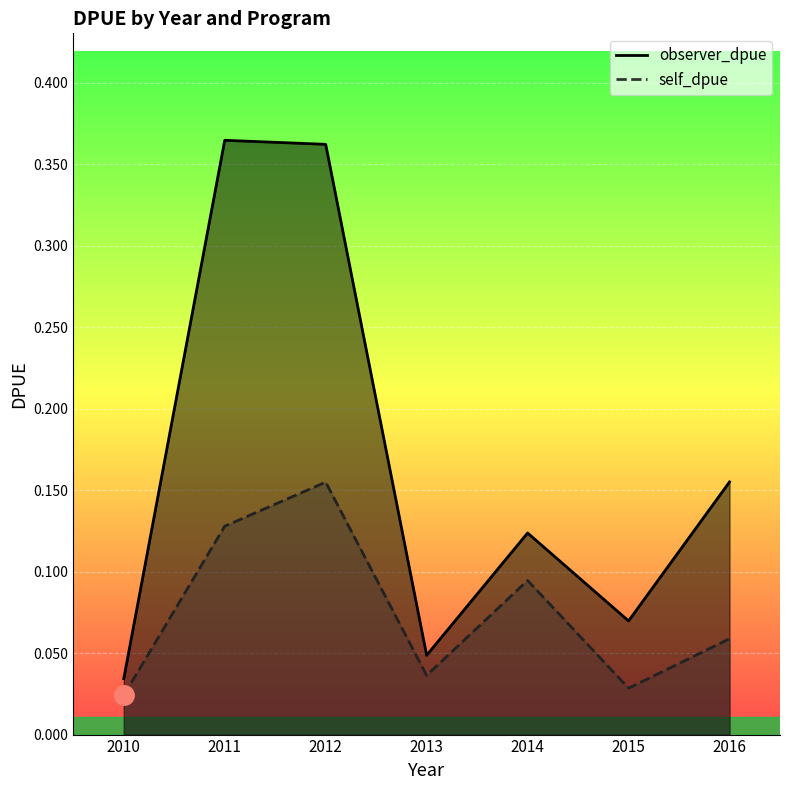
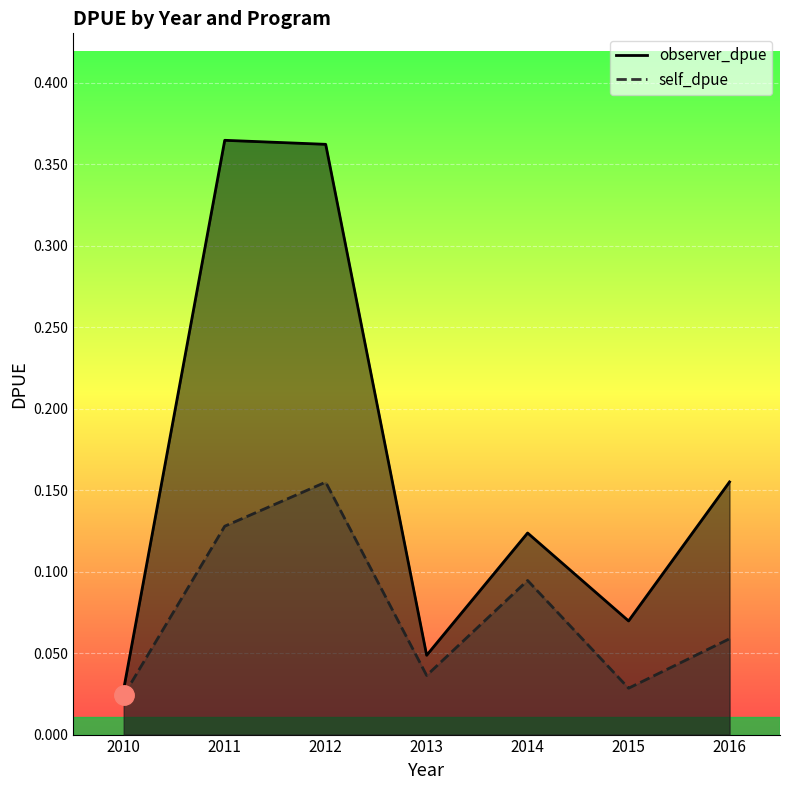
observer_dpue, 2010: 0.034 -> 0.028
